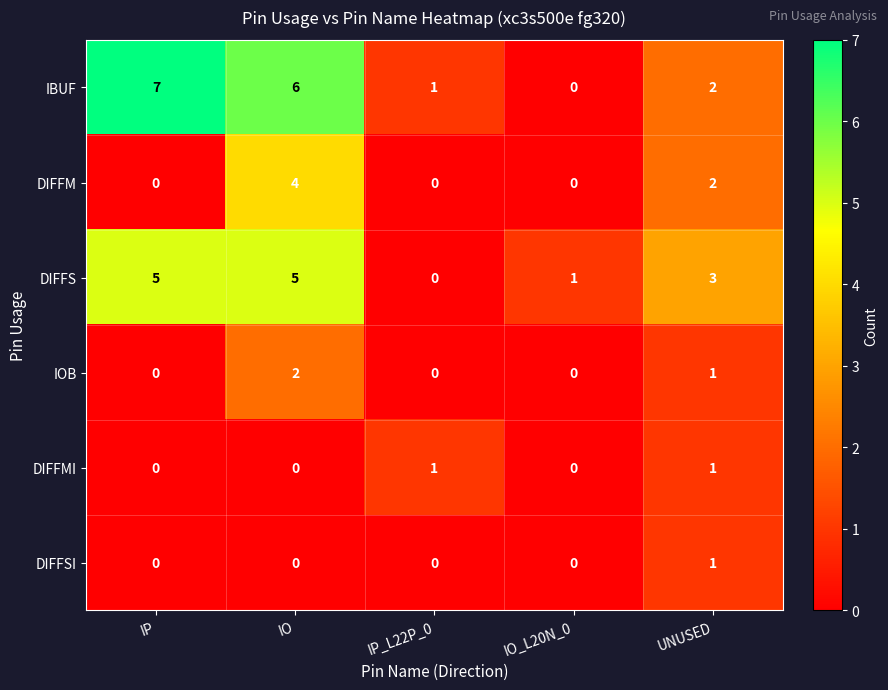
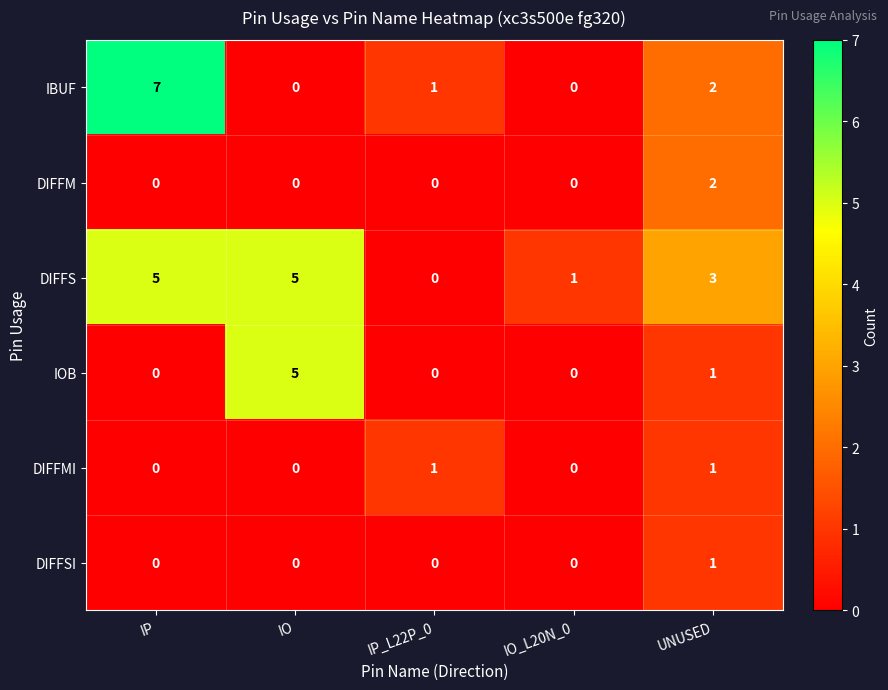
IBUF, IO: 6 -> 0
DIFFM, IO: 4 -> 0
IOB, IO: 2 -> 5
